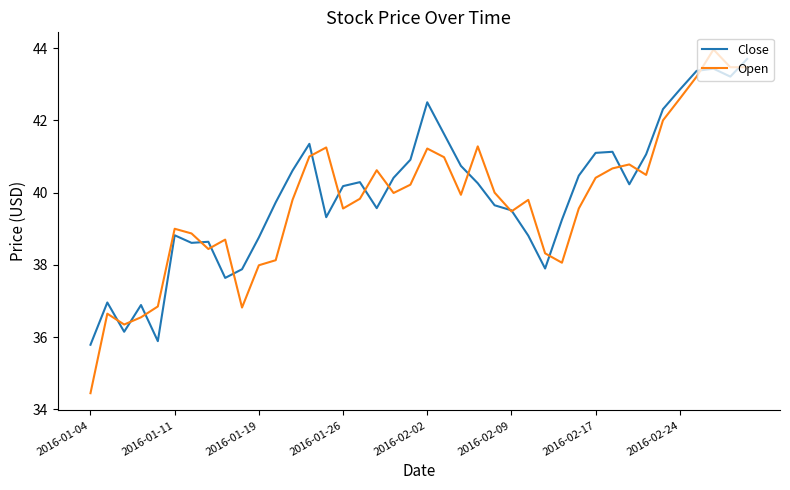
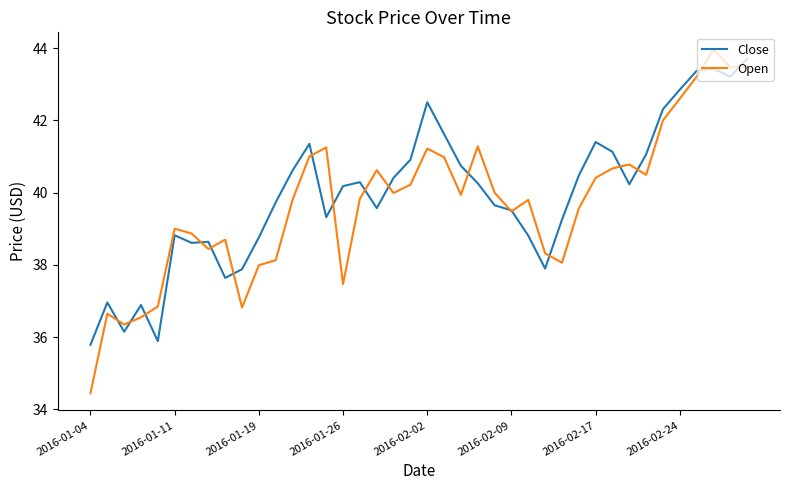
Open, 2016-01-26: 39.6 -> 37.5
Close, 2016-02-17: 41.1 -> 41.4
